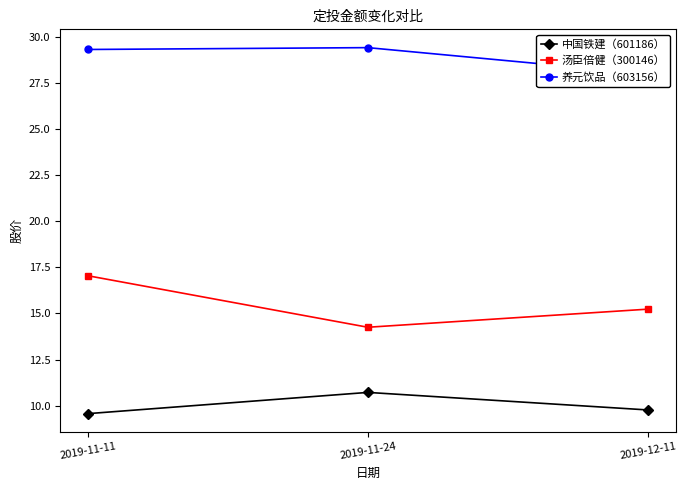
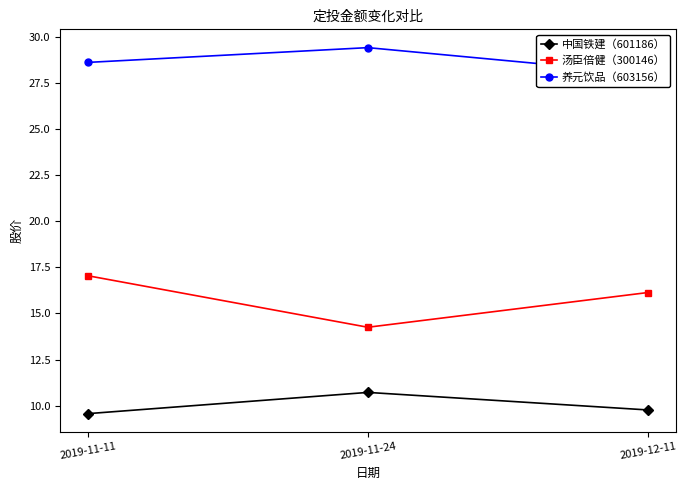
养元饮品（603156）, 2019-11-11: 29.3 -> 28.6
汤臣倍健（300146）, 2019-12-11: 15.2 -> 16.1
